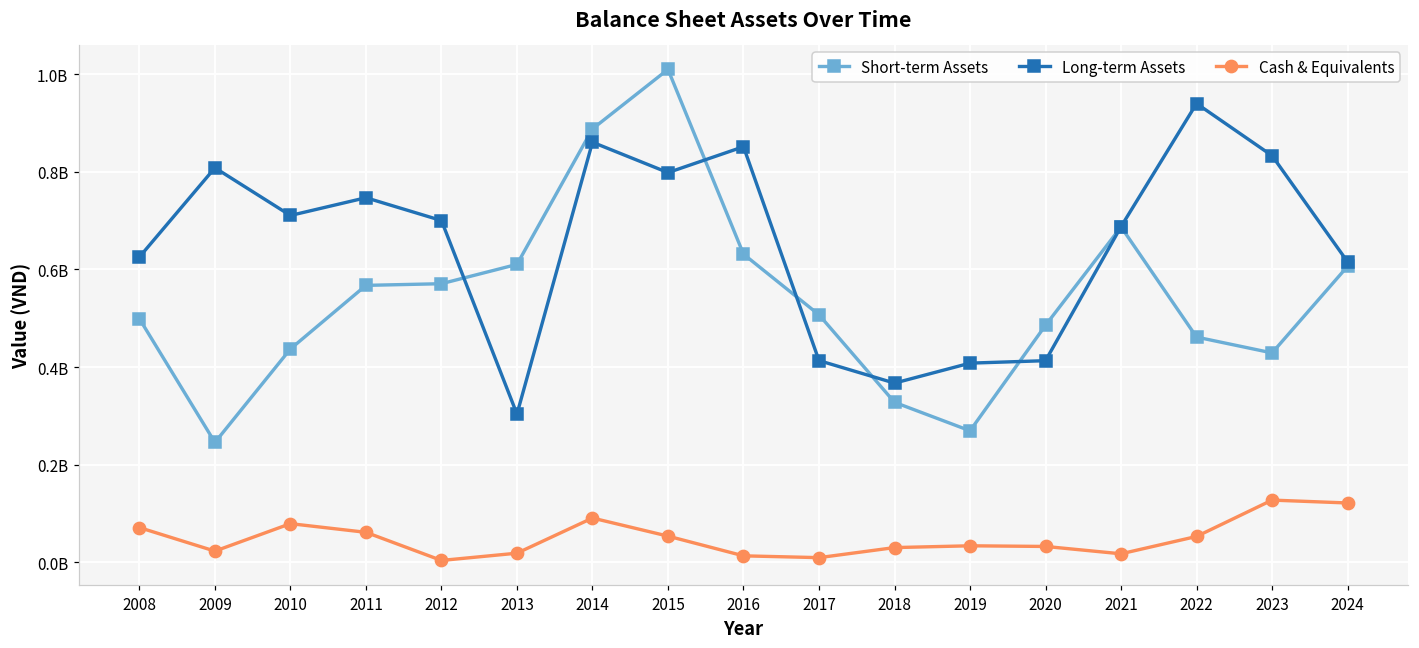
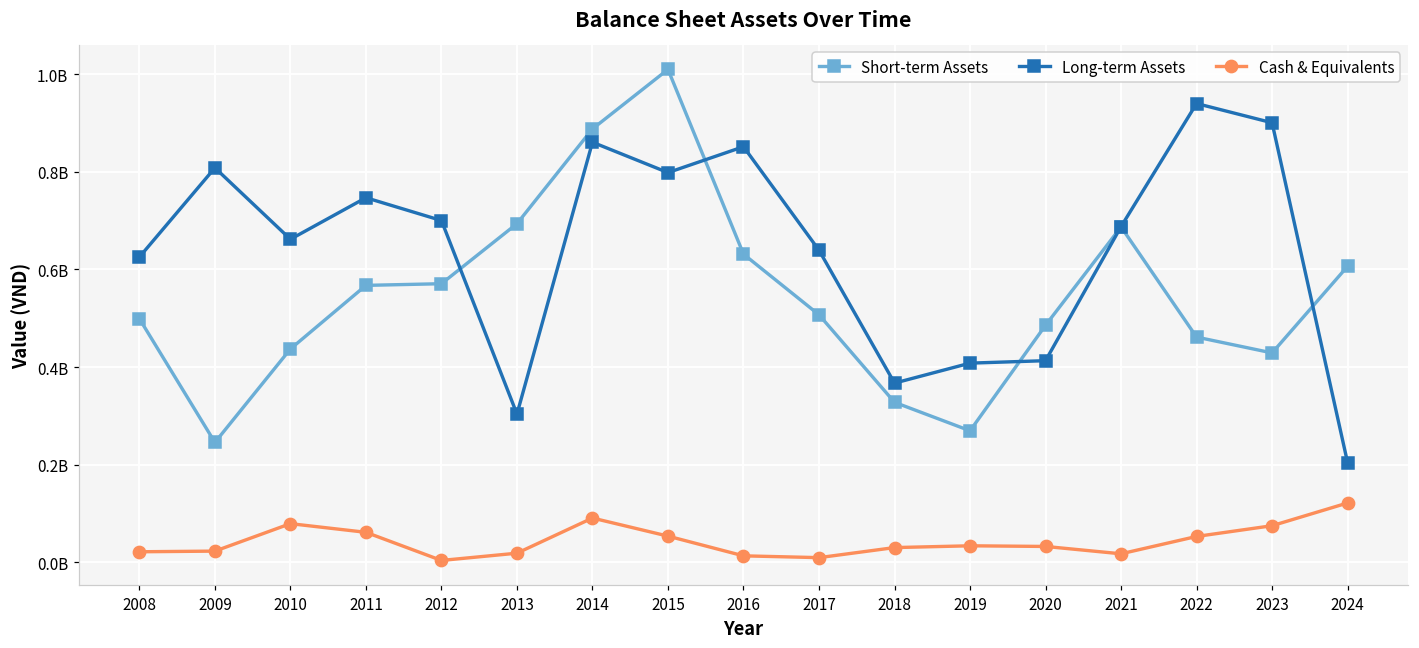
Cash & Equivalents, 2008: 70000000 -> 20000000
Long-term Assets, 2010: 710000000 -> 660000000
Short-term Assets, 2013: 610000000 -> 690000000
Long-term Assets, 2017: 410000000 -> 640000000
Long-term Assets, 2023: 830000000 -> 900000000
Cash & Equivalents, 2023: 130000000 -> 70000000
Long-term Assets, 2024: 620000000 -> 200000000
